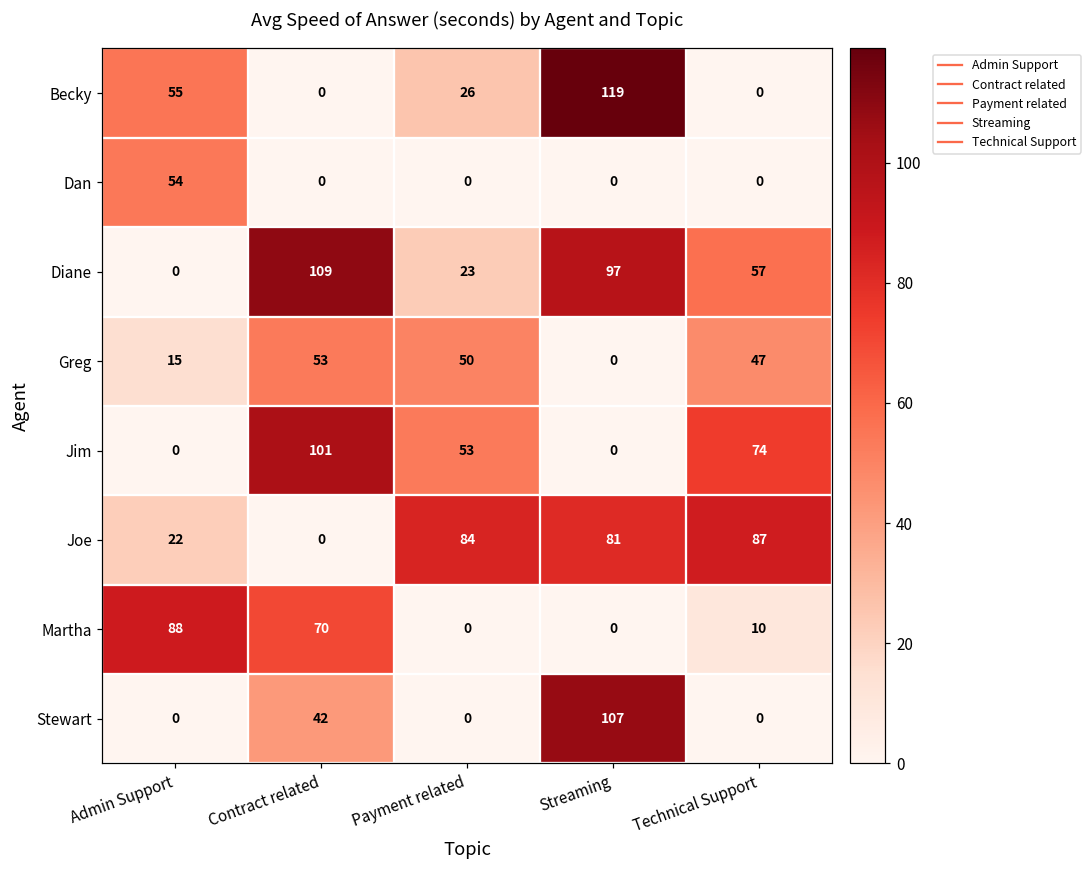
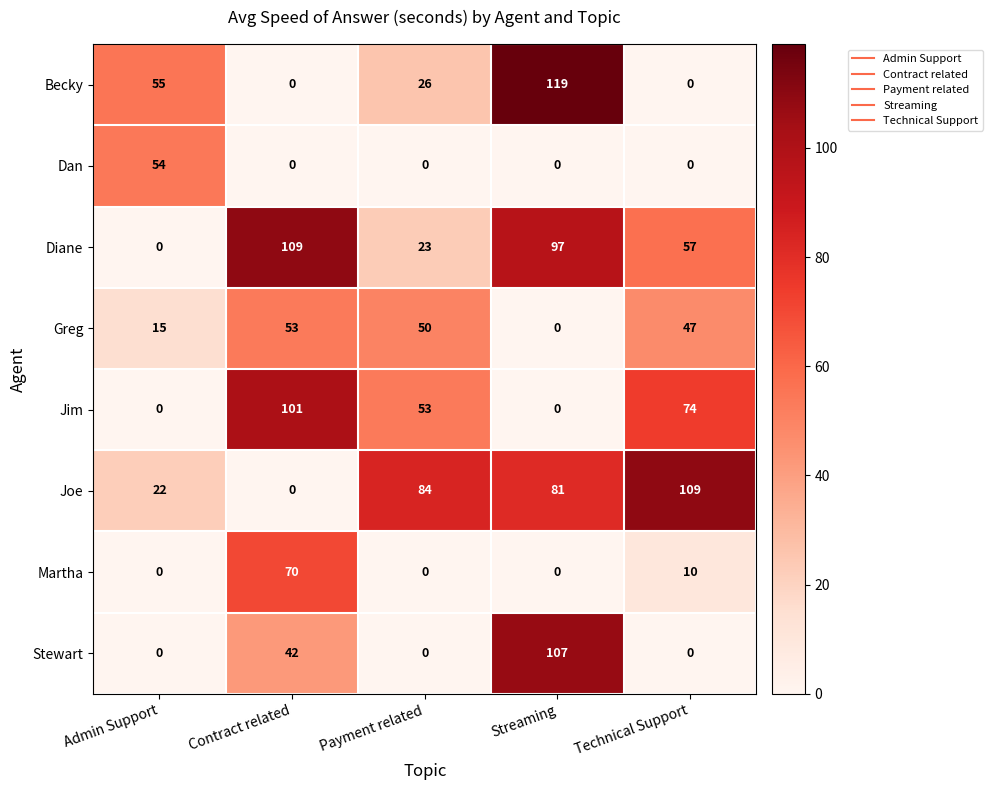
Joe, Technical Support: 87 -> 109
Martha, Admin Support: 88 -> 0
